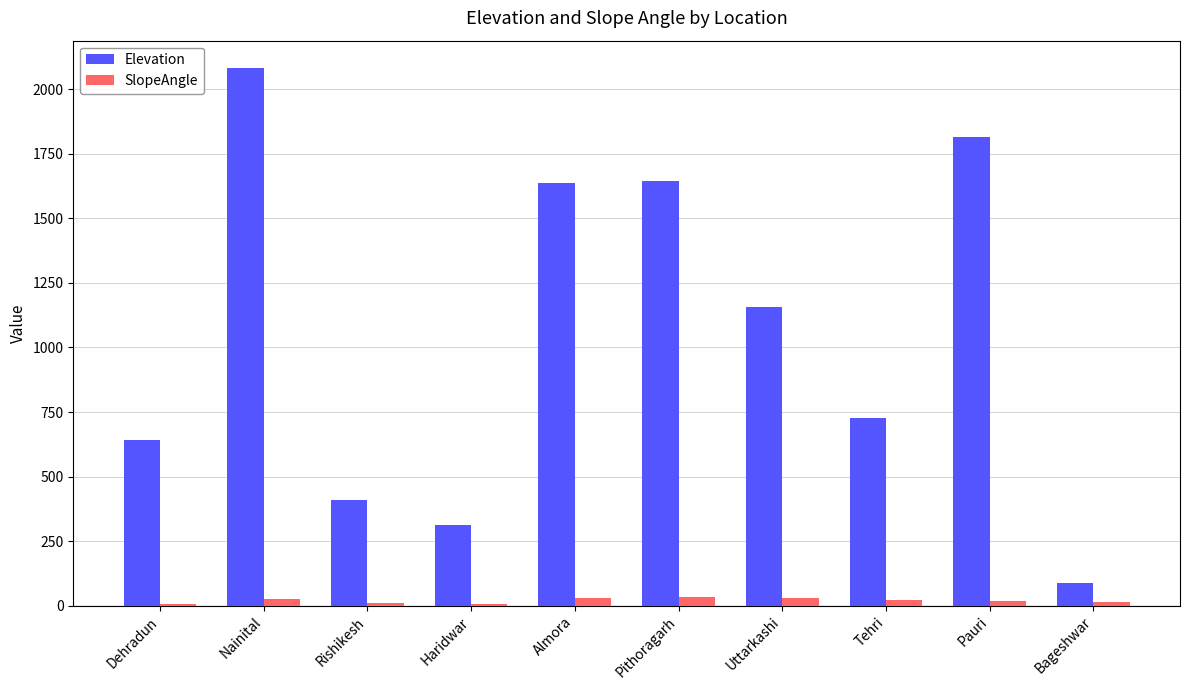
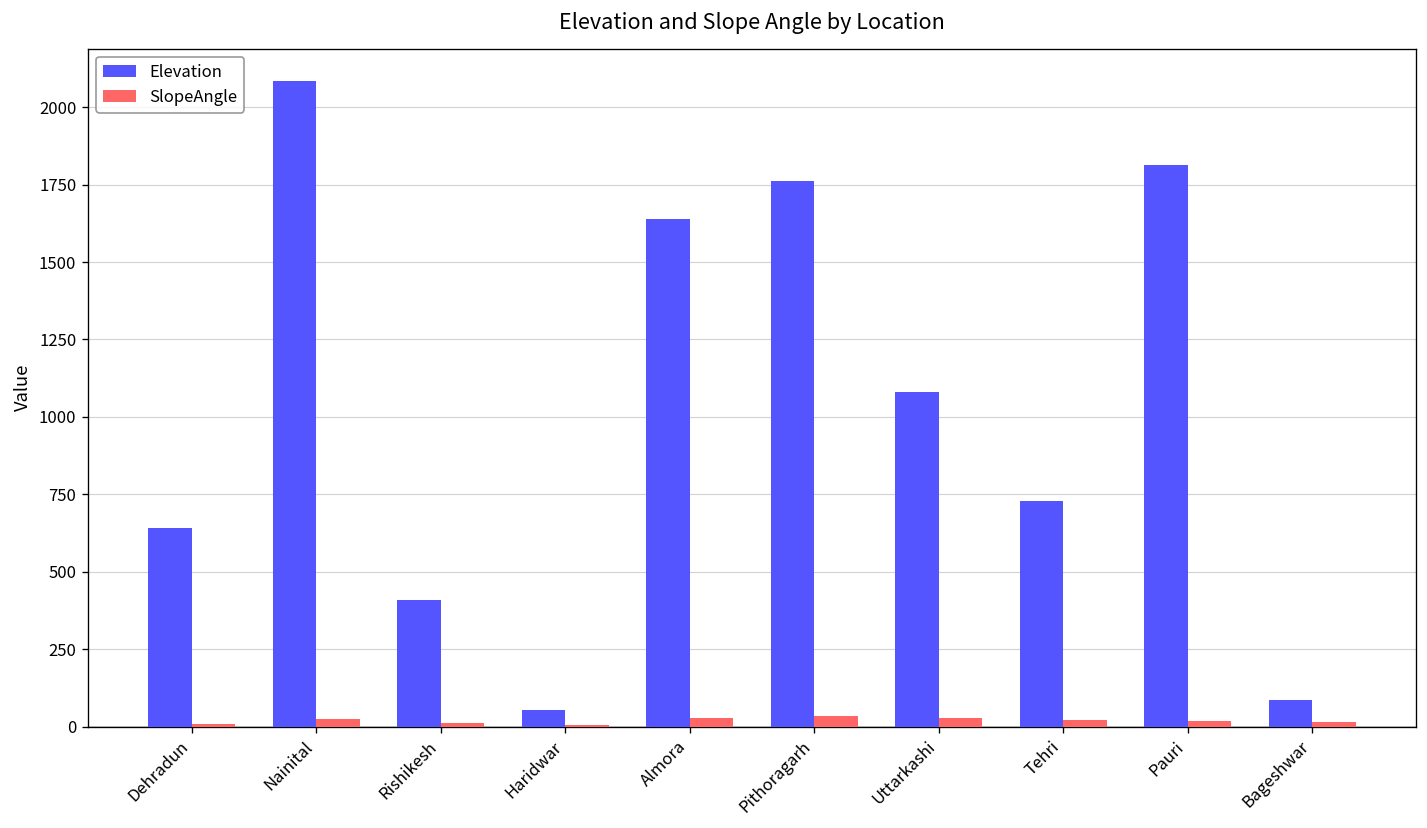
Elevation, Haridwar: 310 -> 50
Elevation, Pithoragarh: 1650 -> 1760
Elevation, Uttarkashi: 1160 -> 1080
